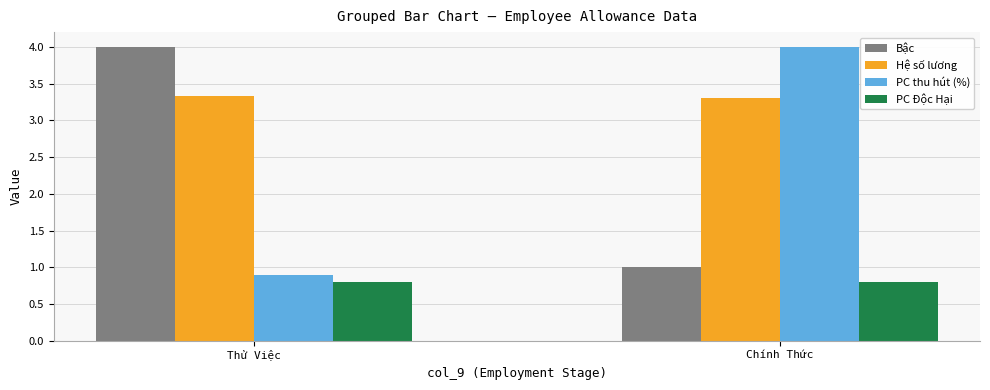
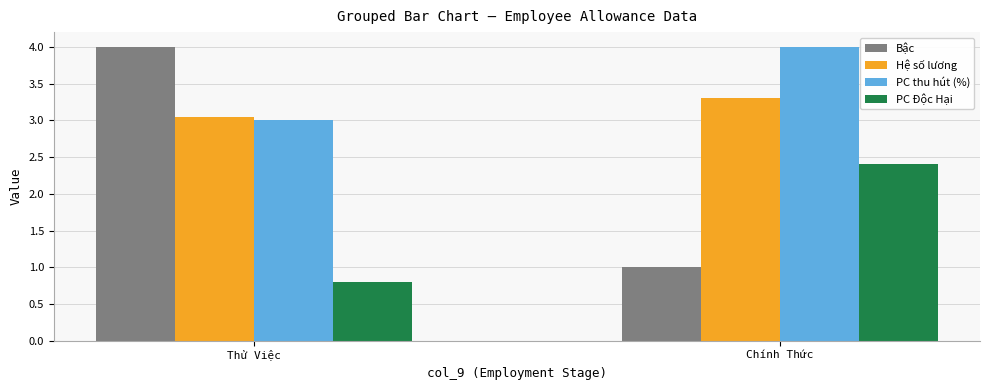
Hệ số lương, Thử Việc: 3.3 -> 3.1
PC thu hút (%), Thử Việc: 0.9 -> 3.0
PC Độc Hại, Chính Thức: 0.8 -> 2.4
